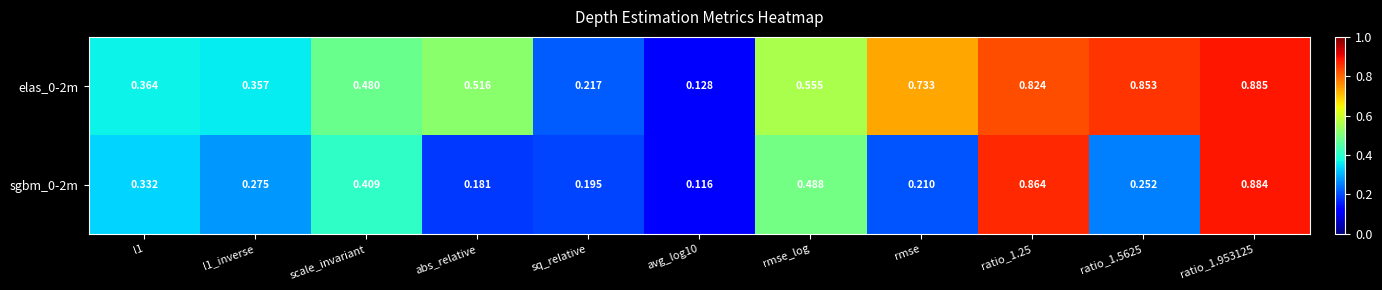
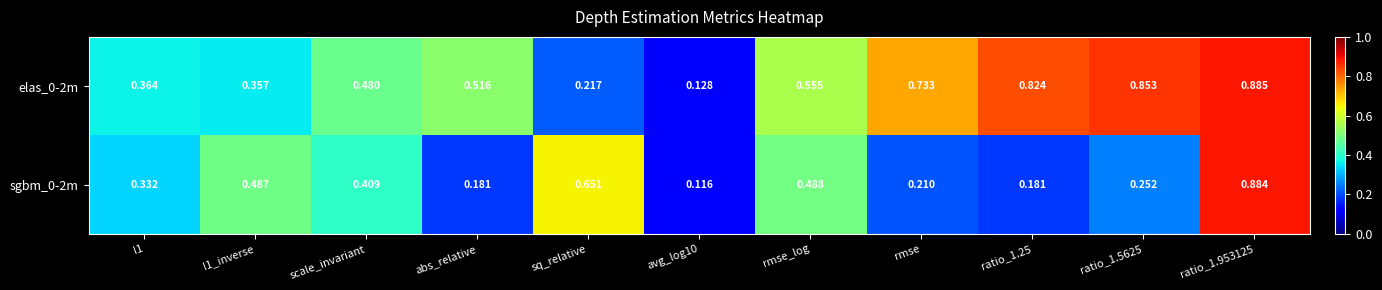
sgbm_0-2m, l1_inverse: 0.275 -> 0.487
sgbm_0-2m, sq_relative: 0.195 -> 0.651
sgbm_0-2m, ratio_1.25: 0.864 -> 0.181
